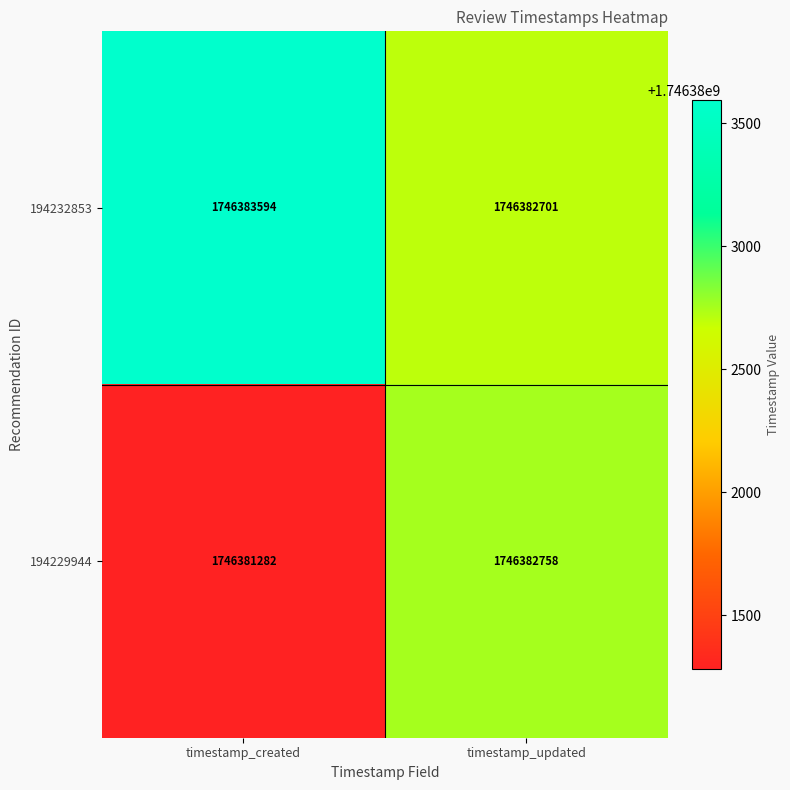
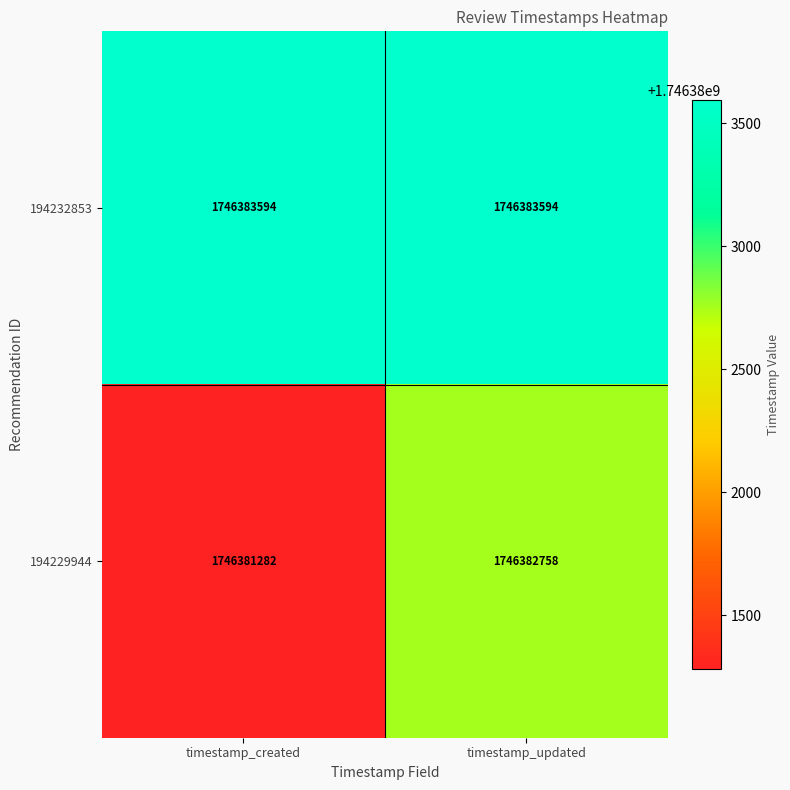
194232853, timestamp_updated: 1746382701 -> 1746383594
